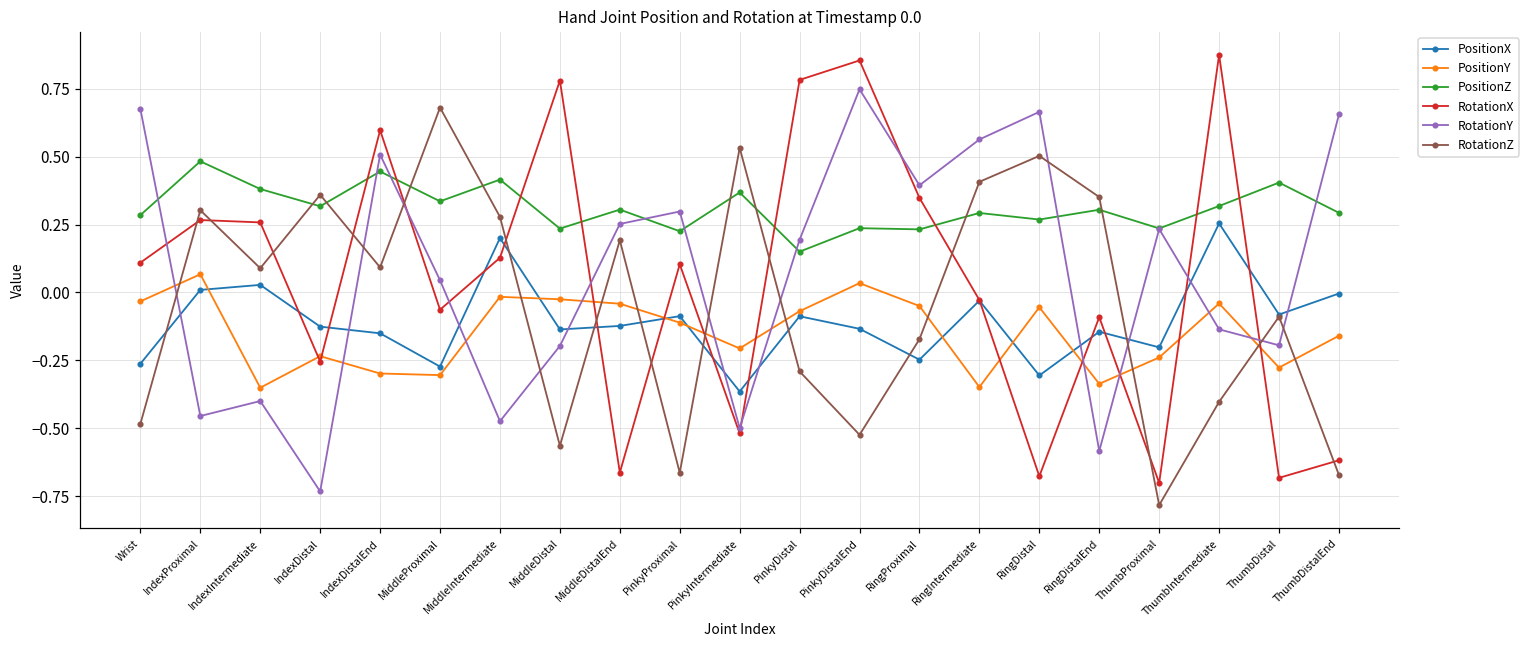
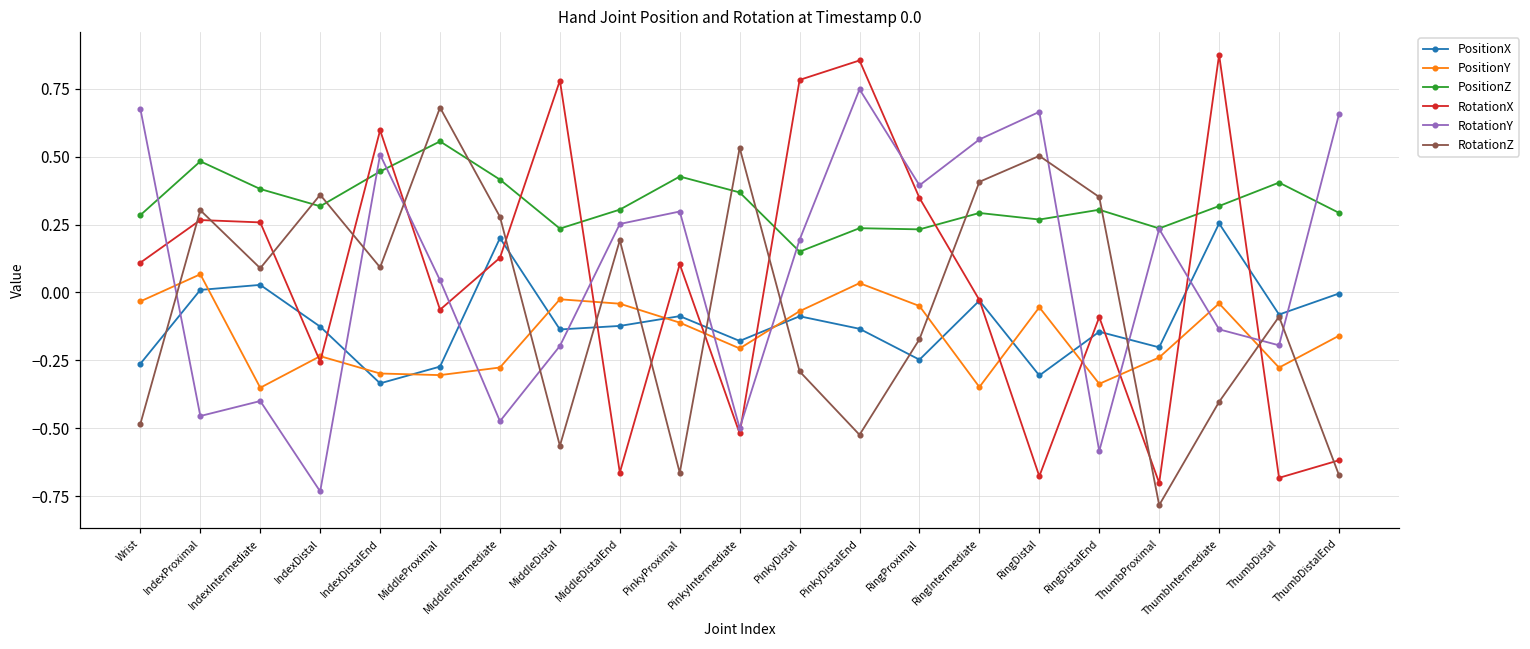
PositionX, IndexDistalEnd: -0.15 -> -0.33
PositionZ, MiddleProximal: 0.34 -> 0.56
PositionY, MiddleIntermediate: -0.02 -> -0.28
PositionZ, PinkyProximal: 0.23 -> 0.43
PositionX, PinkyIntermediate: -0.36 -> -0.18
